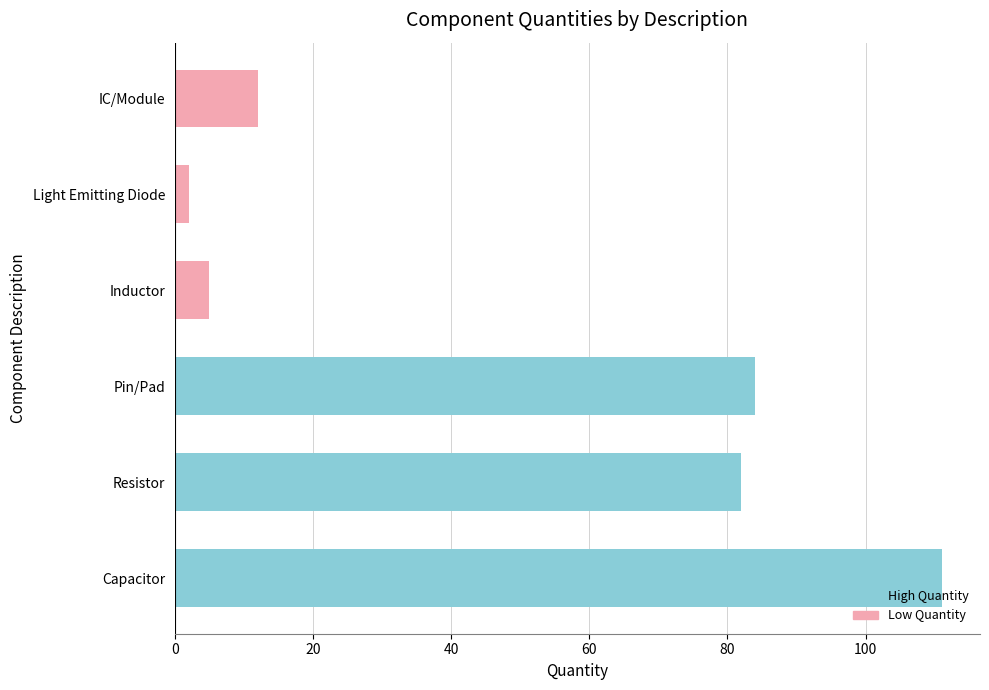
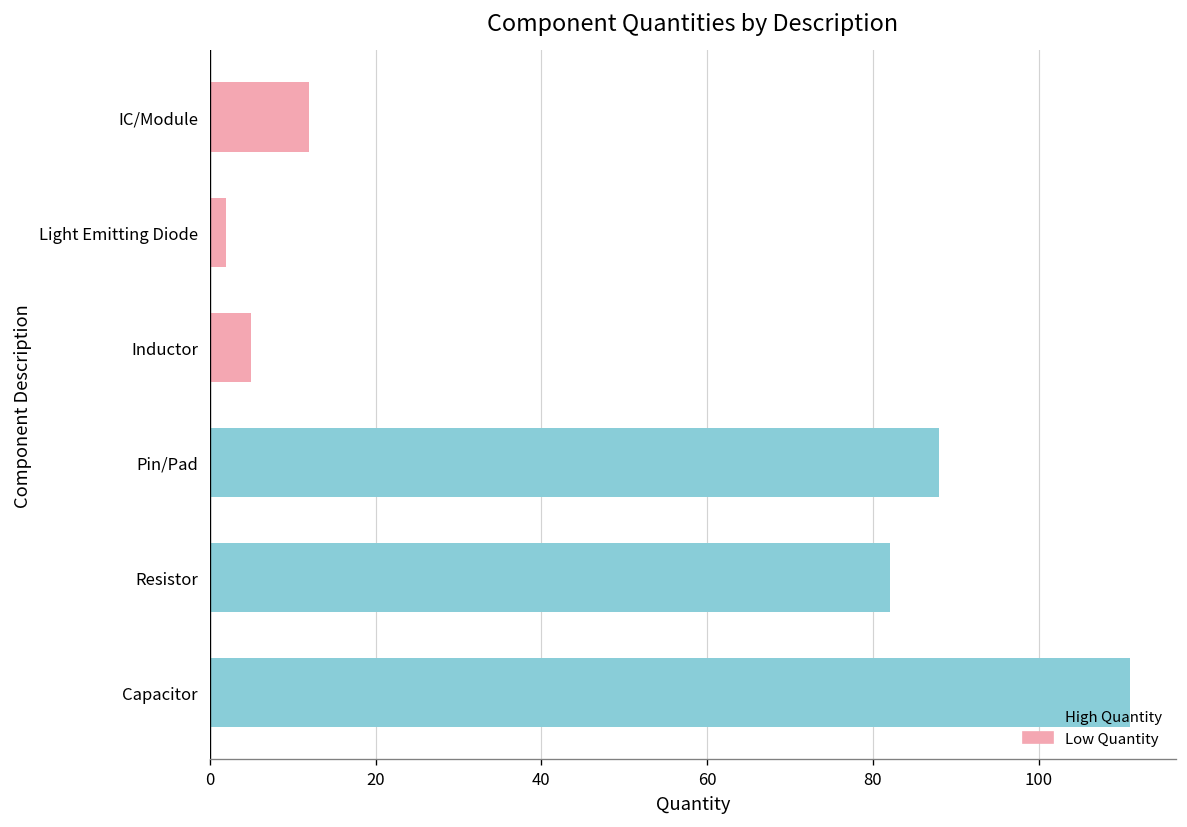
Pin/Pad: 84 -> 88
